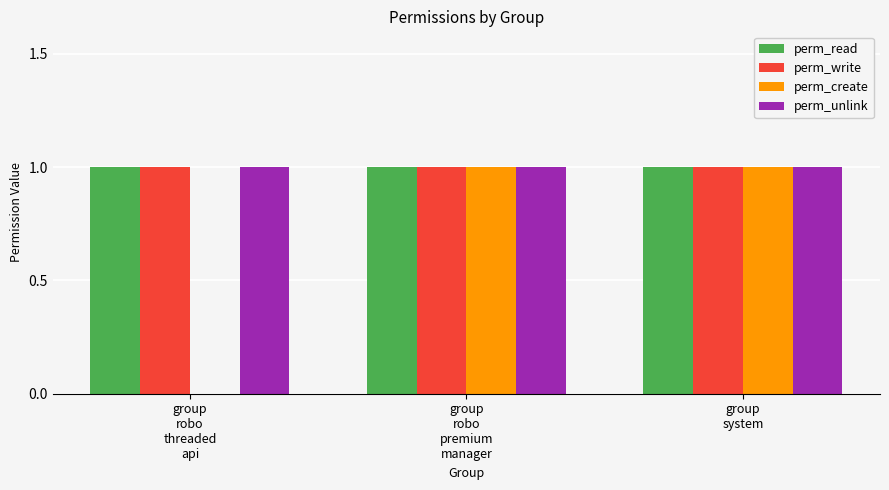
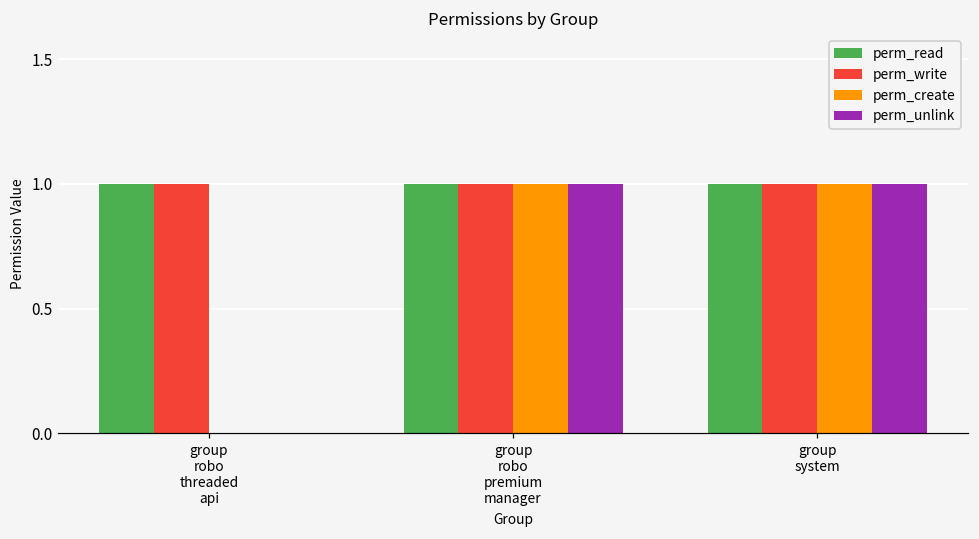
perm_unlink, group robo threaded api: 1 -> 0
